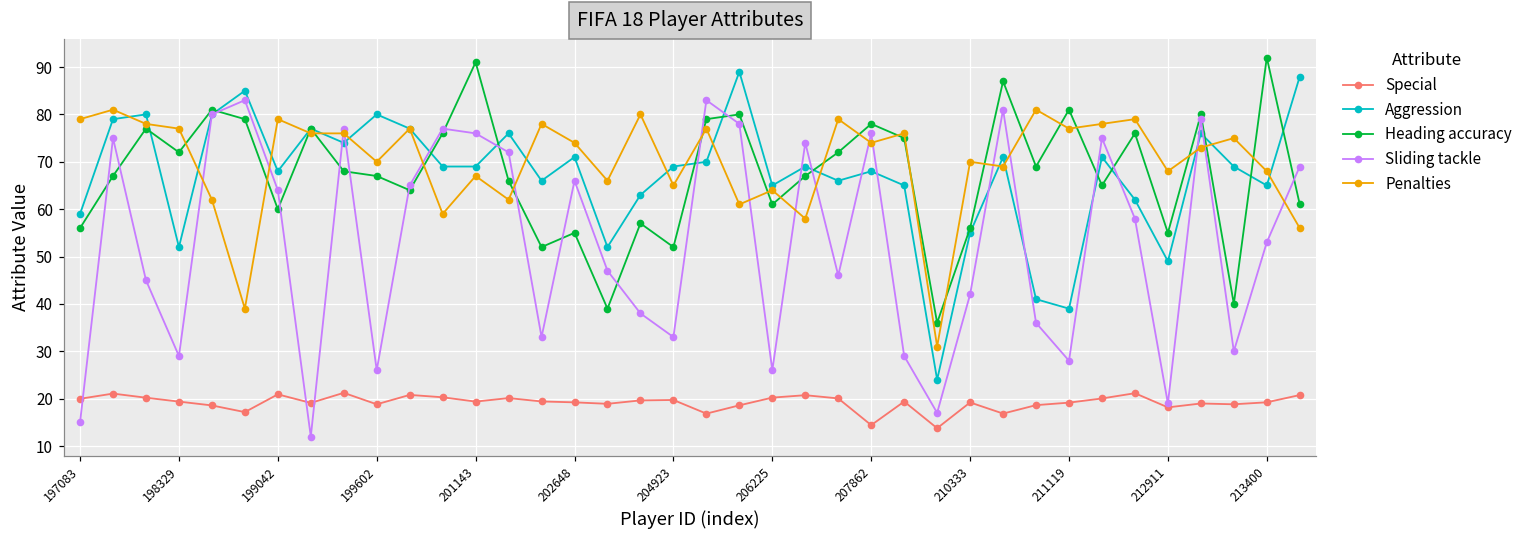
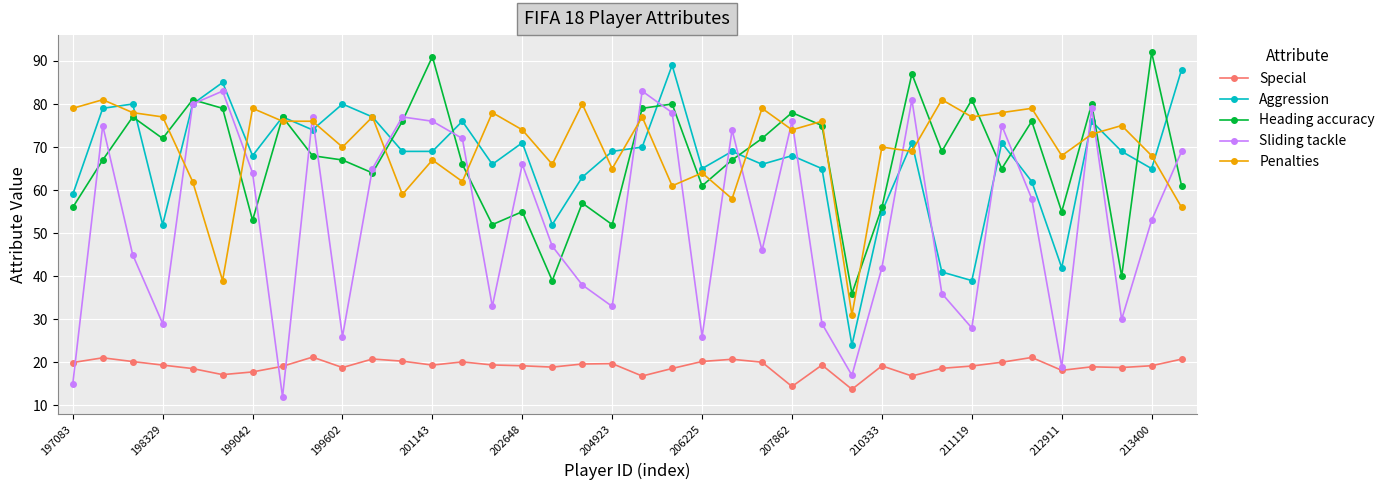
Special, 199042: 21 -> 18
Heading accuracy, 199042: 60 -> 53
Aggression, 212911: 49 -> 42
